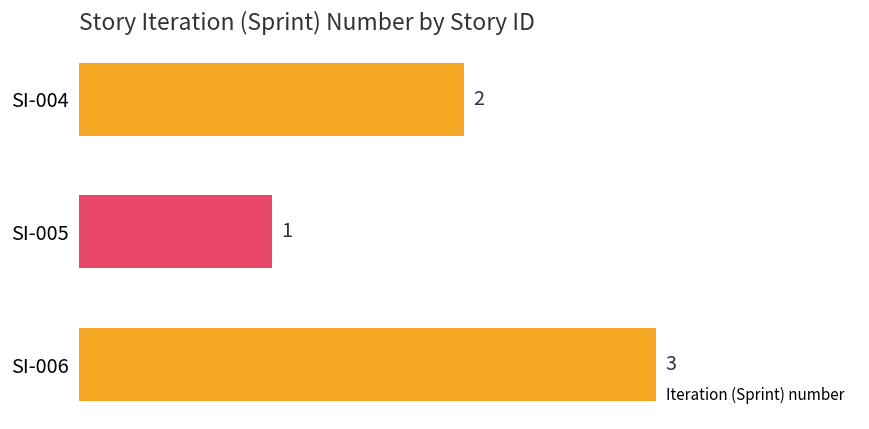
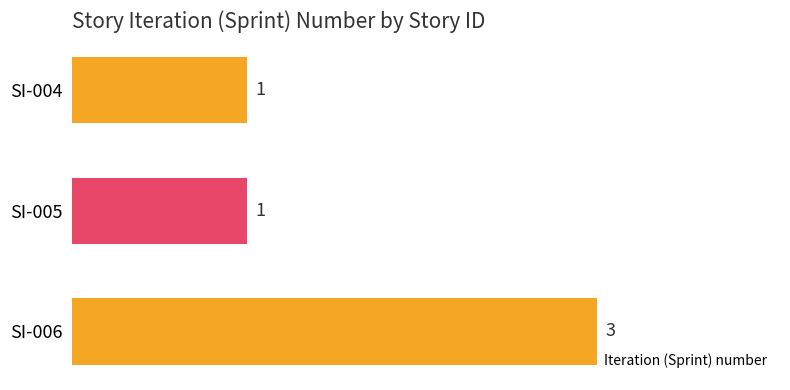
SI-004: 2 -> 1
